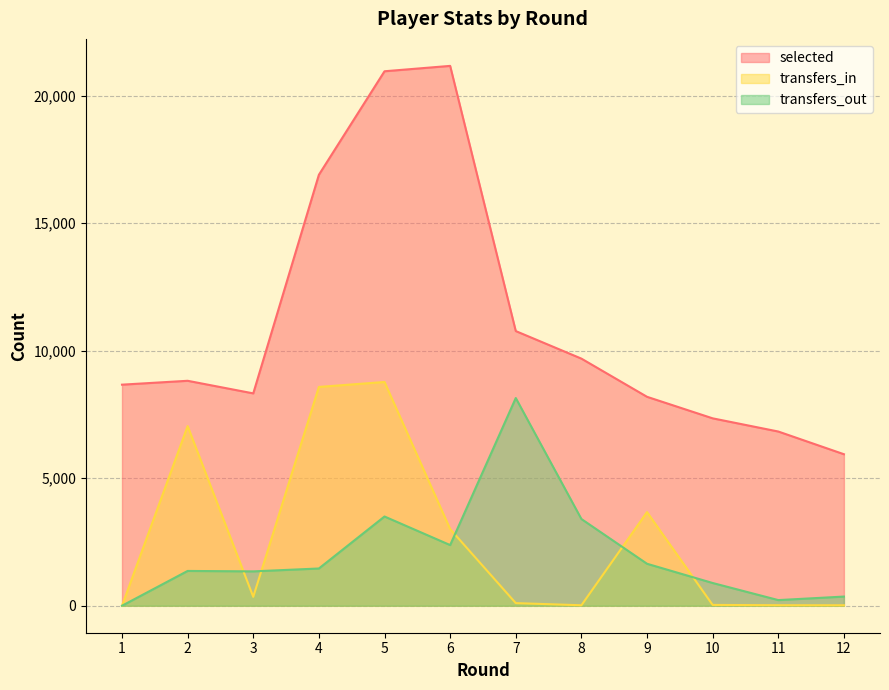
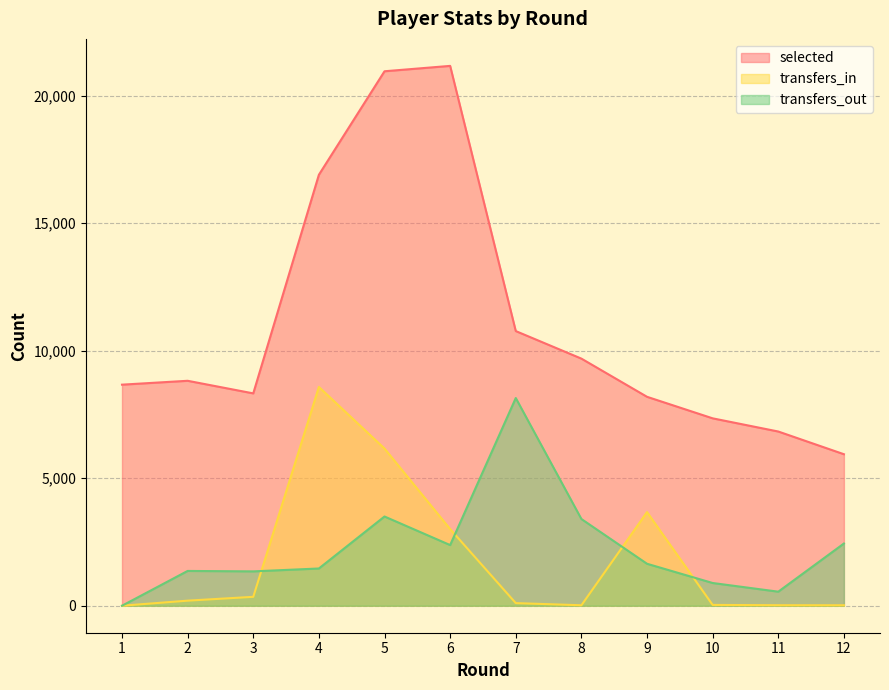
transfers_in, 2: 7,000 -> 200
transfers_in, 5: 8,800 -> 6,200
transfers_out, 11: 200 -> 600
transfers_out, 12: 400 -> 2,400
